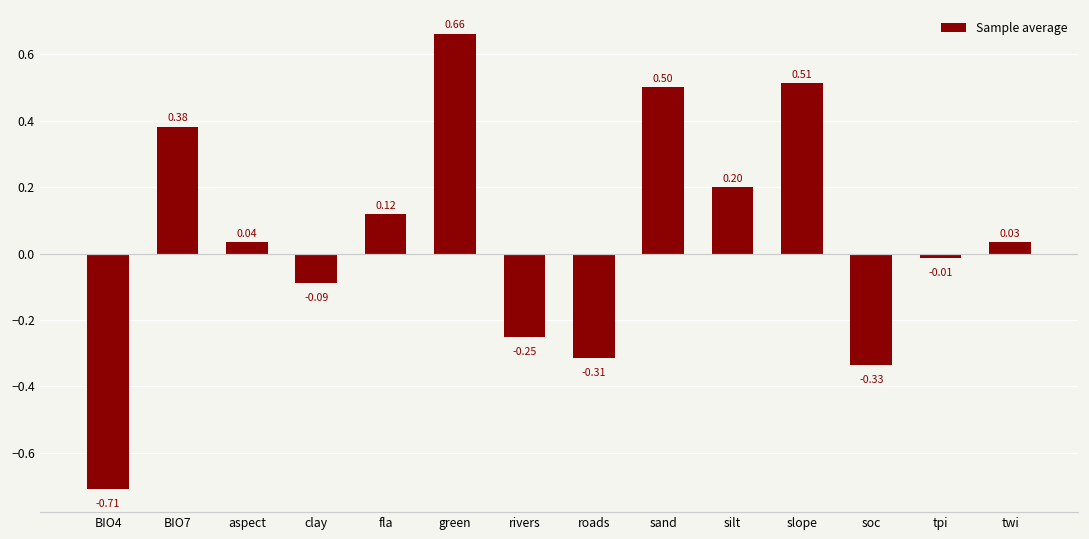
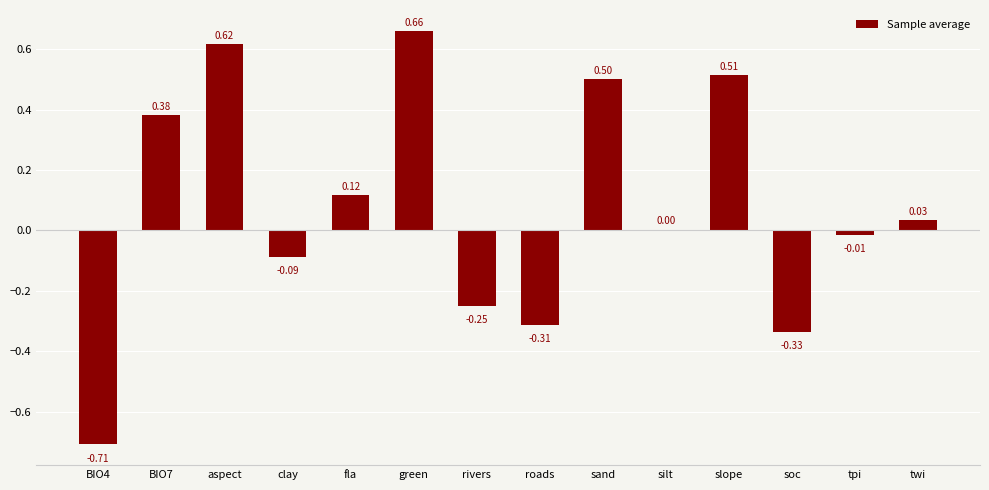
aspect: 0.04 -> 0.62
silt: 0.20 -> 0.00
